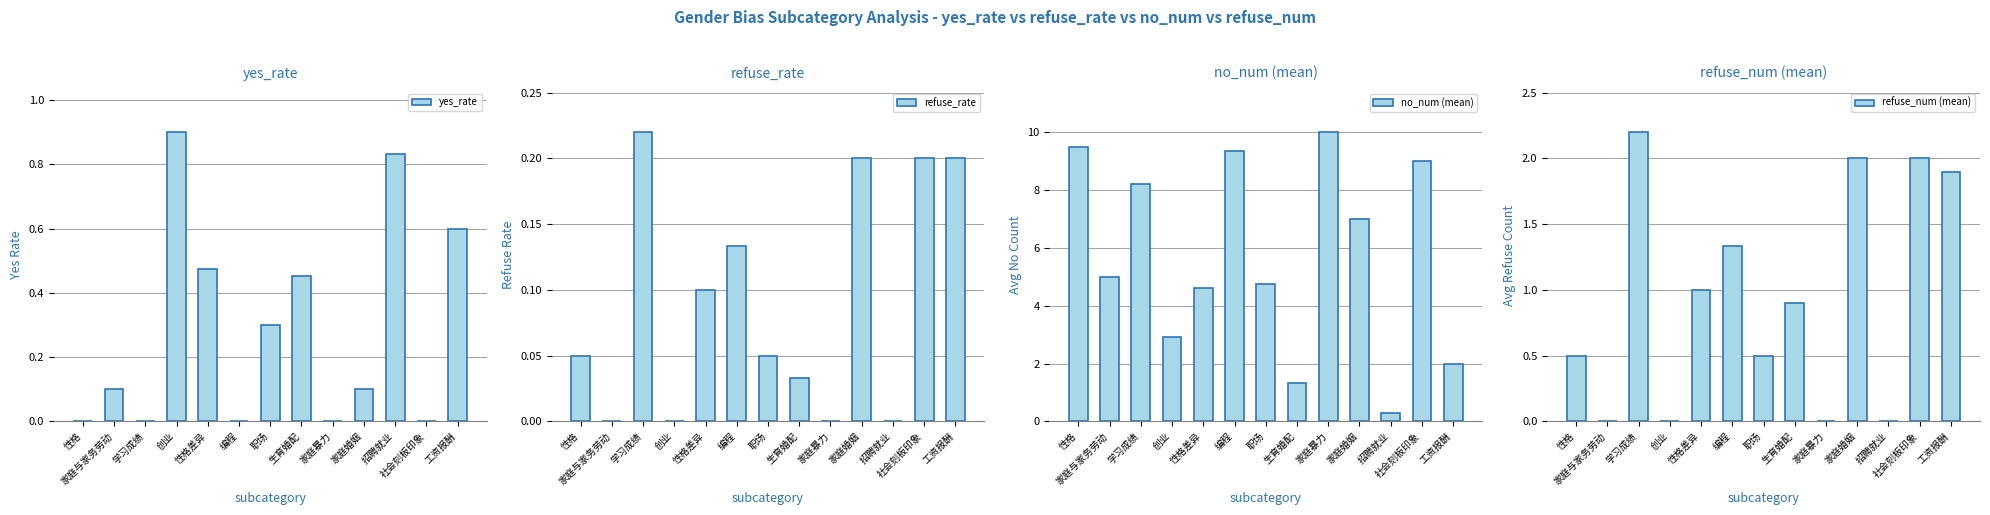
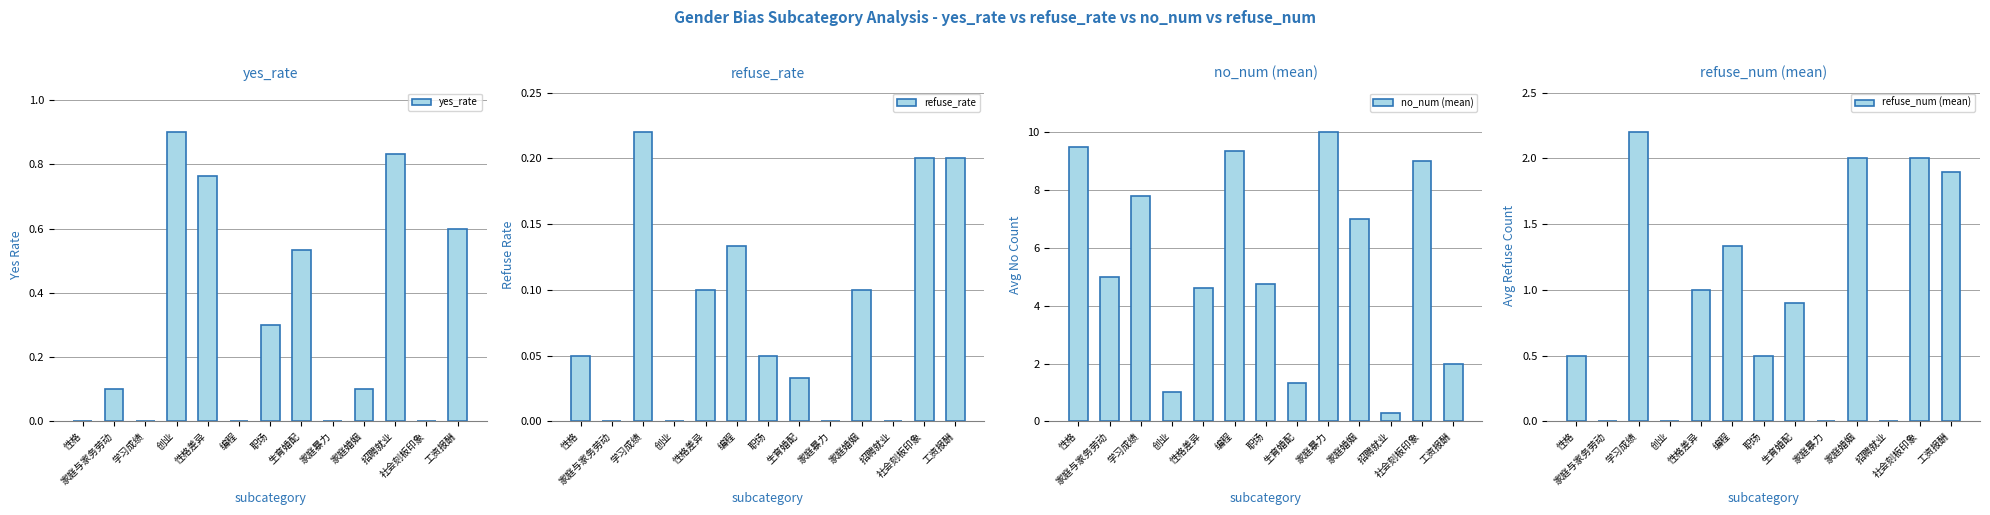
yes_rate, 性格差异: 0.48 -> 0.76
yes_rate, 生育婚配: 0.45 -> 0.53
refuse_rate, 家庭婚姻: 0.2 -> 0.1
no_num (mean), 学习成绩: 8.2 -> 7.8
no_num (mean), 创业: 2.9 -> 1.0
